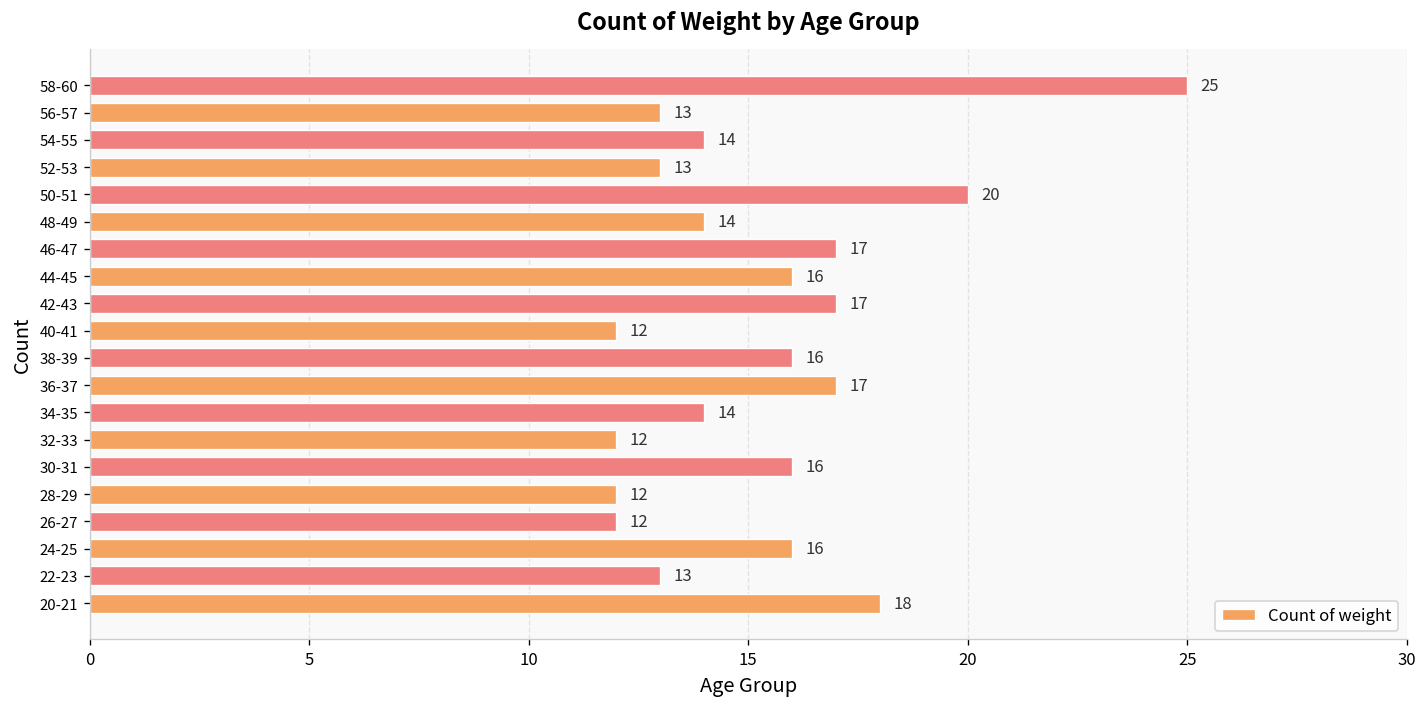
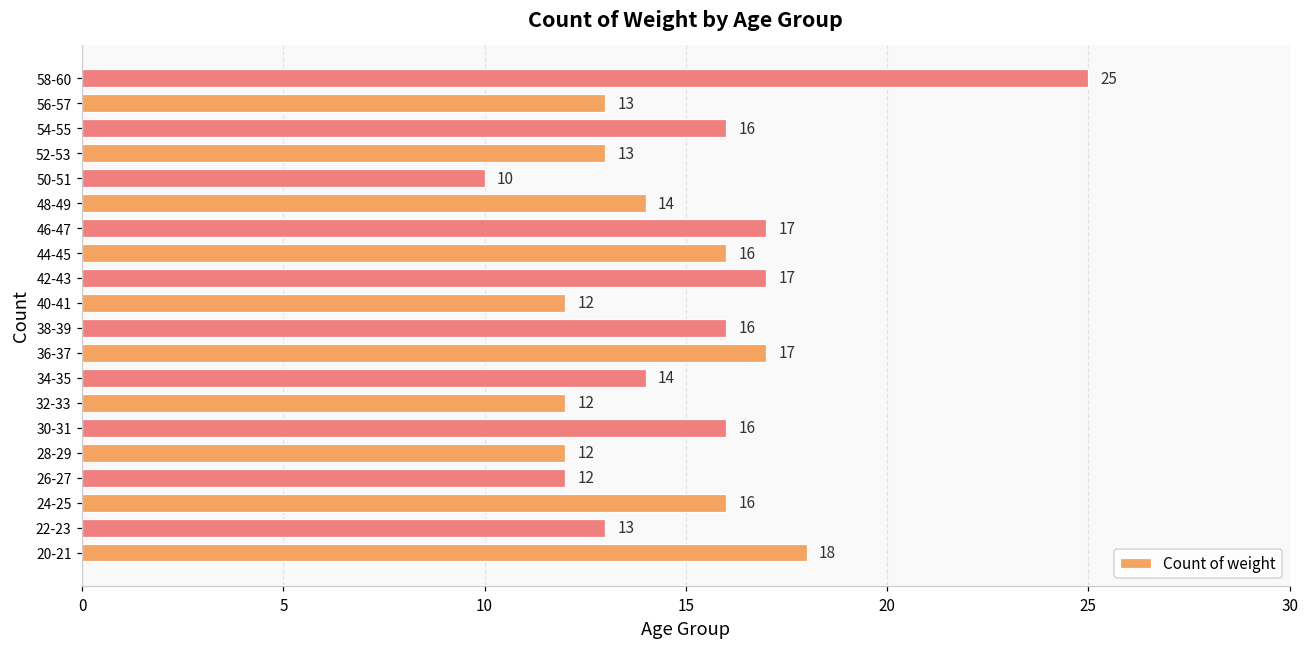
54-55: 14 -> 16
50-51: 20 -> 10
